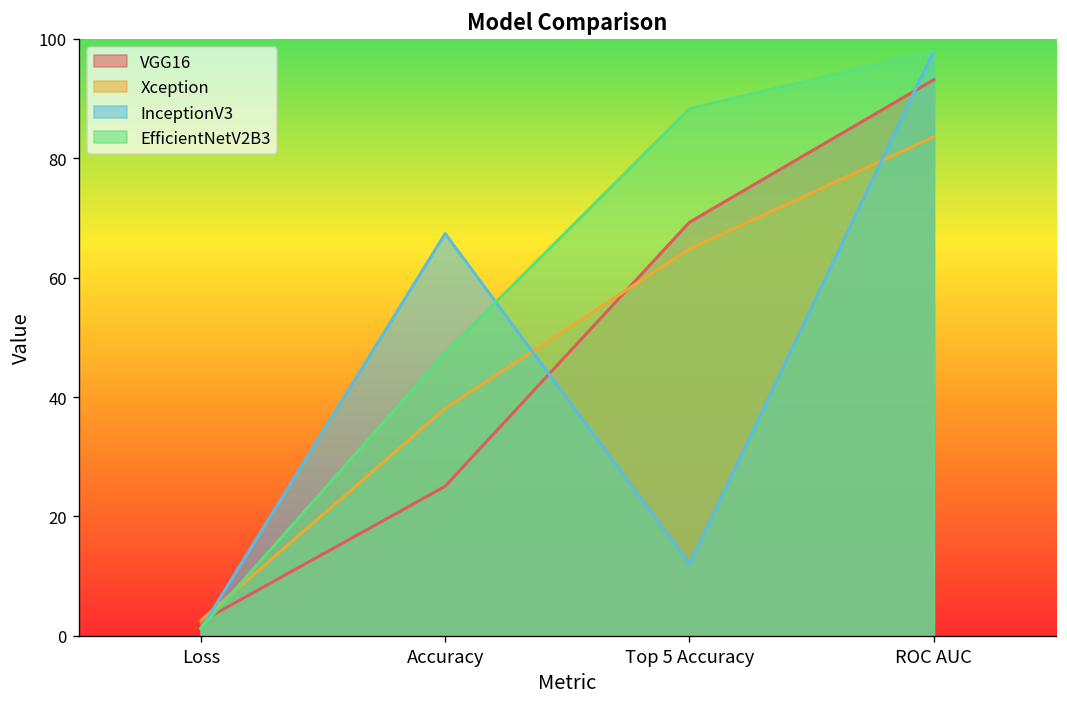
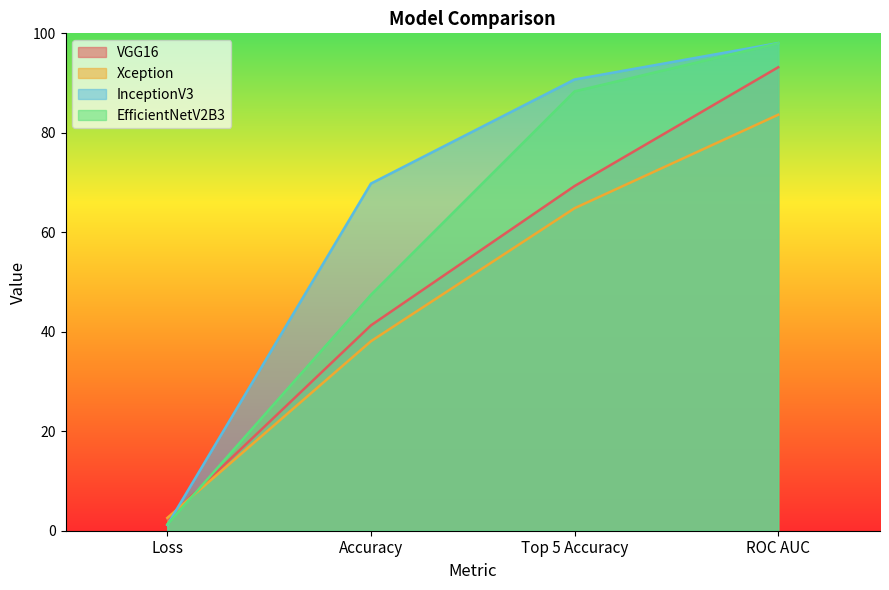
VGG16, Accuracy: 25 -> 41
InceptionV3, Accuracy: 67 -> 70
InceptionV3, Top 5 Accuracy: 12 -> 91
